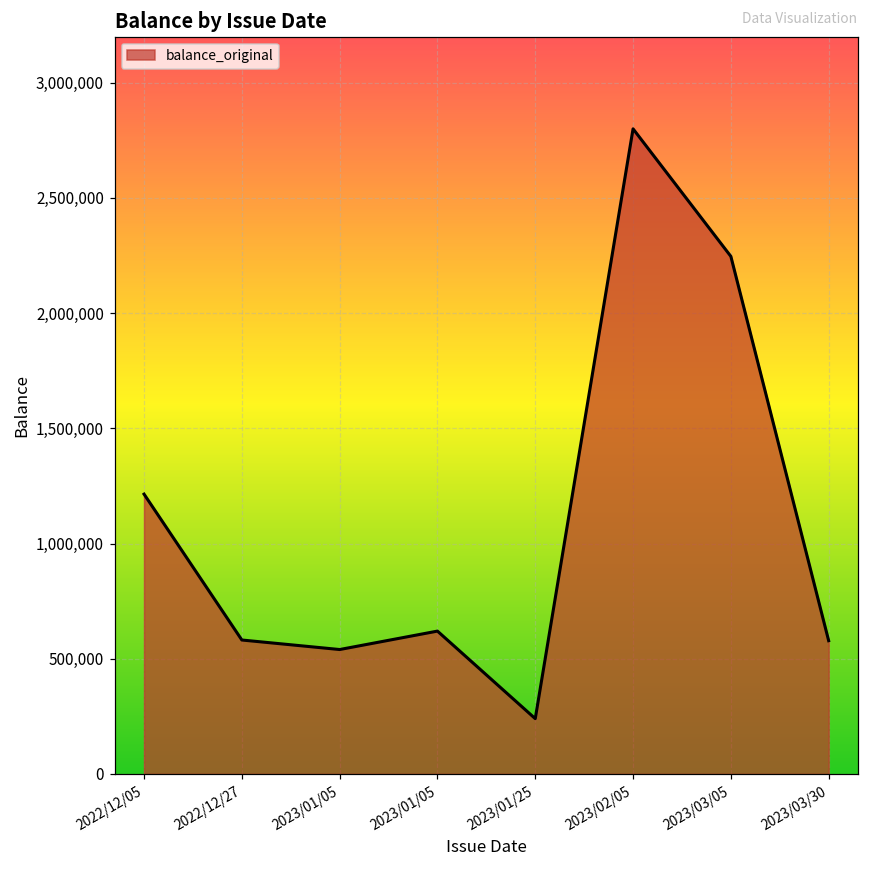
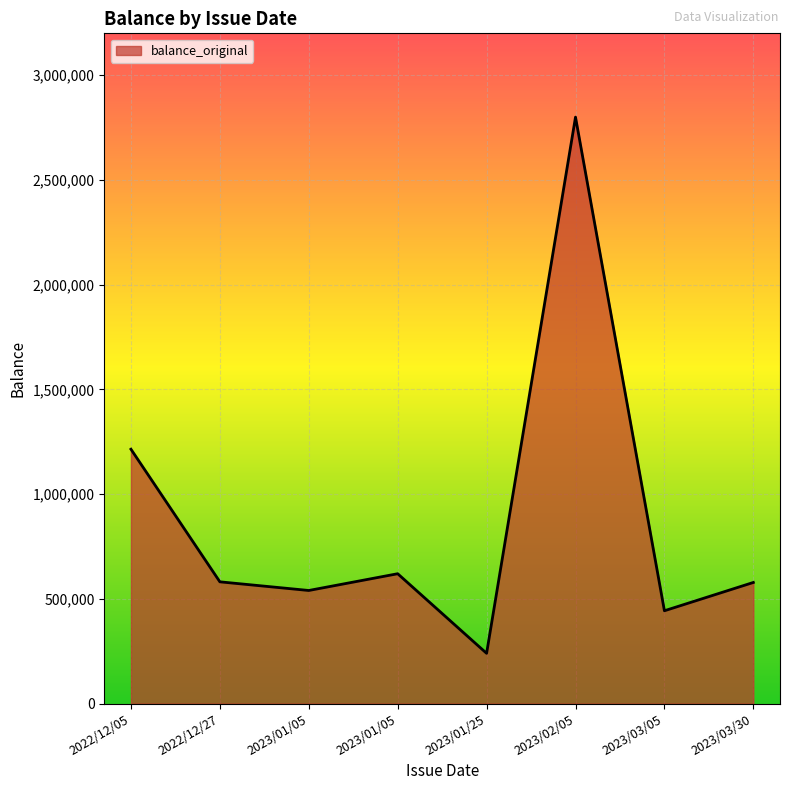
2023/03/05: 2,250,000 -> 440,000
